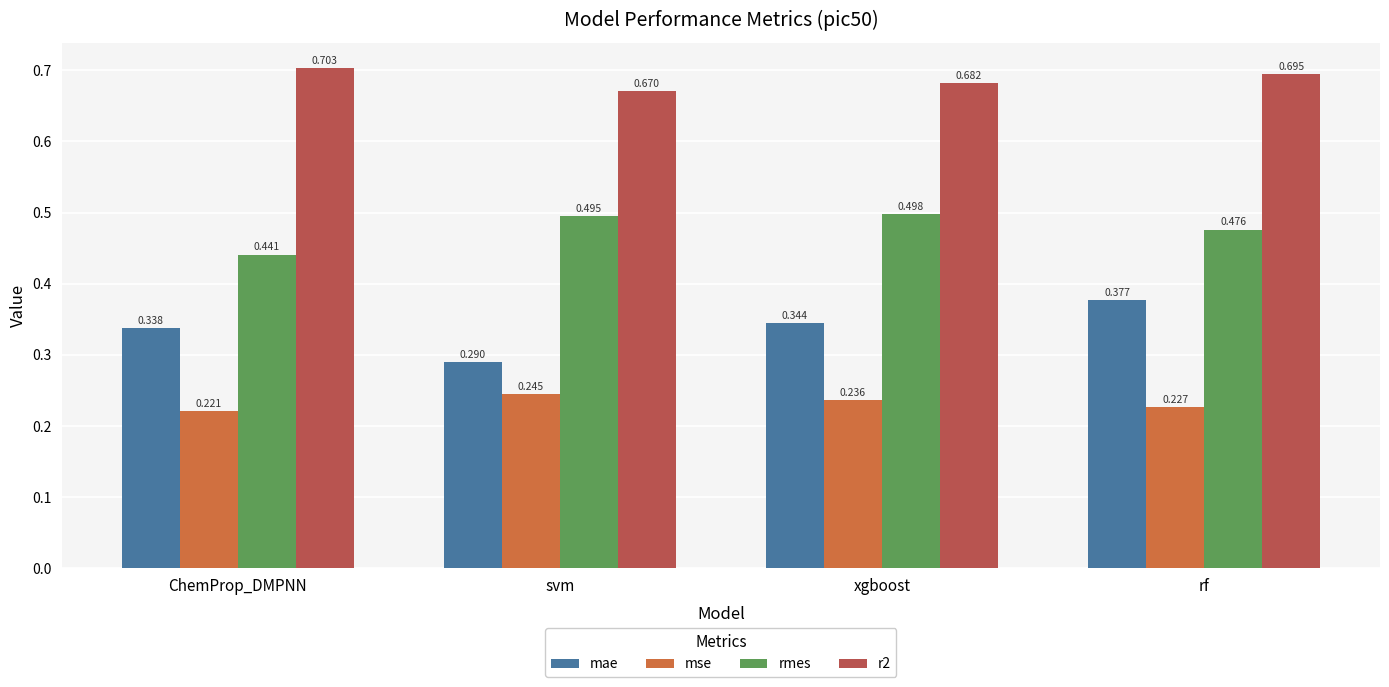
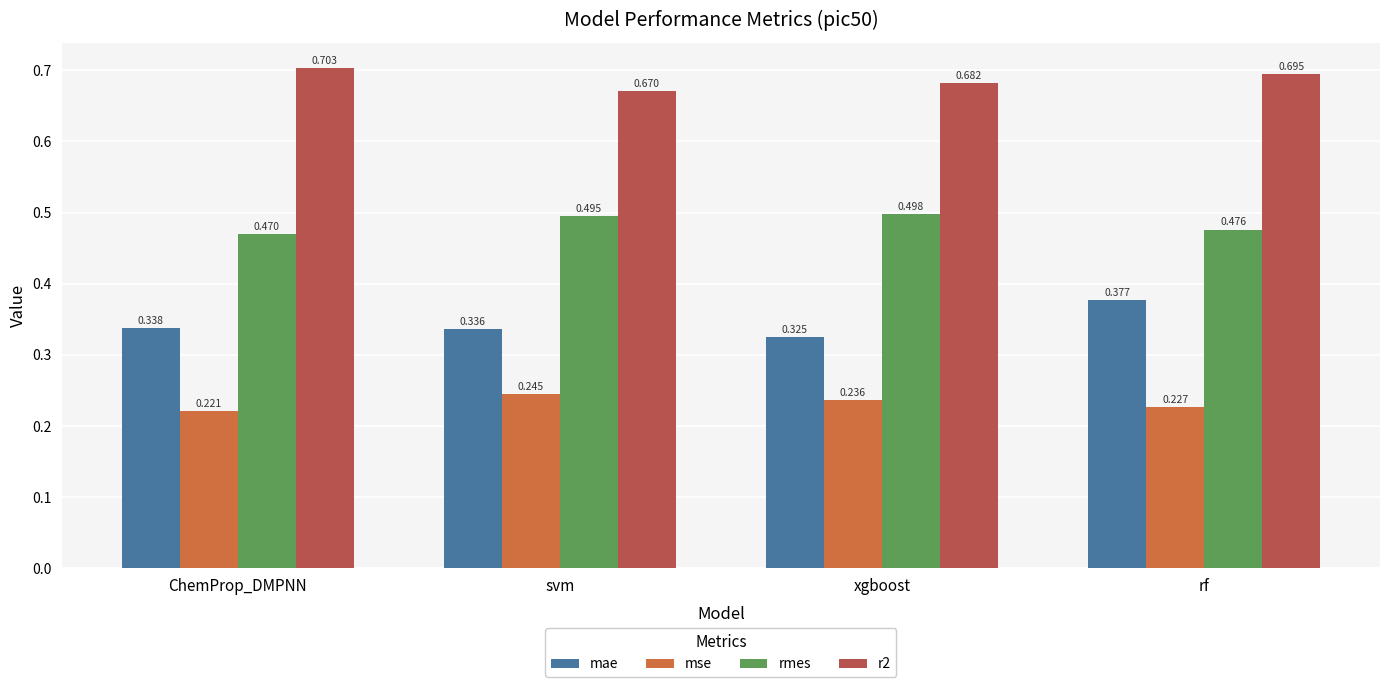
rmes, ChemProp_DMPNN: 0.441 -> 0.470
mae, svm: 0.290 -> 0.336
mae, xgboost: 0.344 -> 0.325
